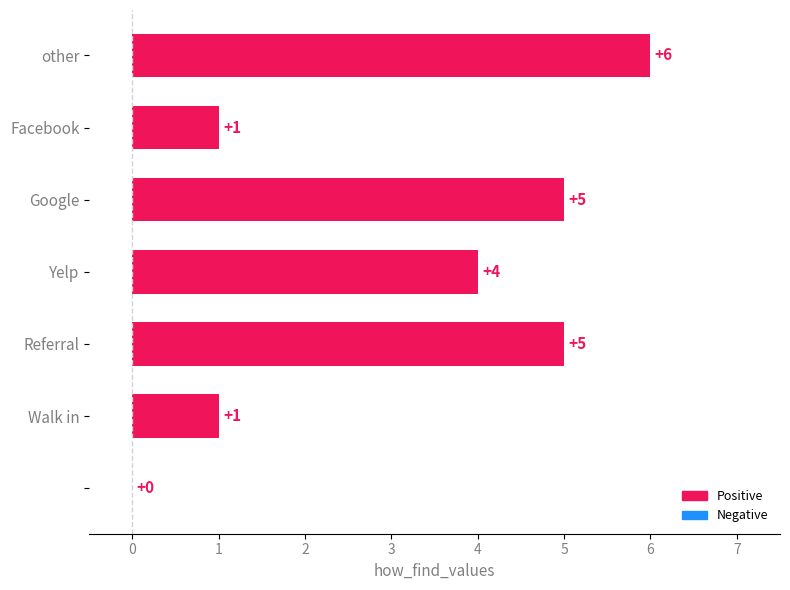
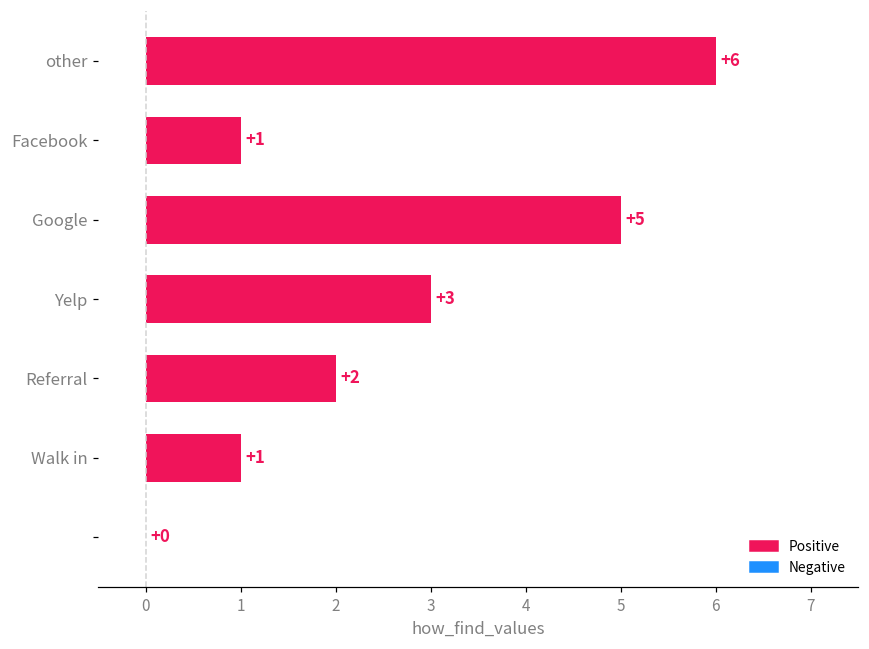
Yelp: +4 -> +3
Referral: +5 -> +2
